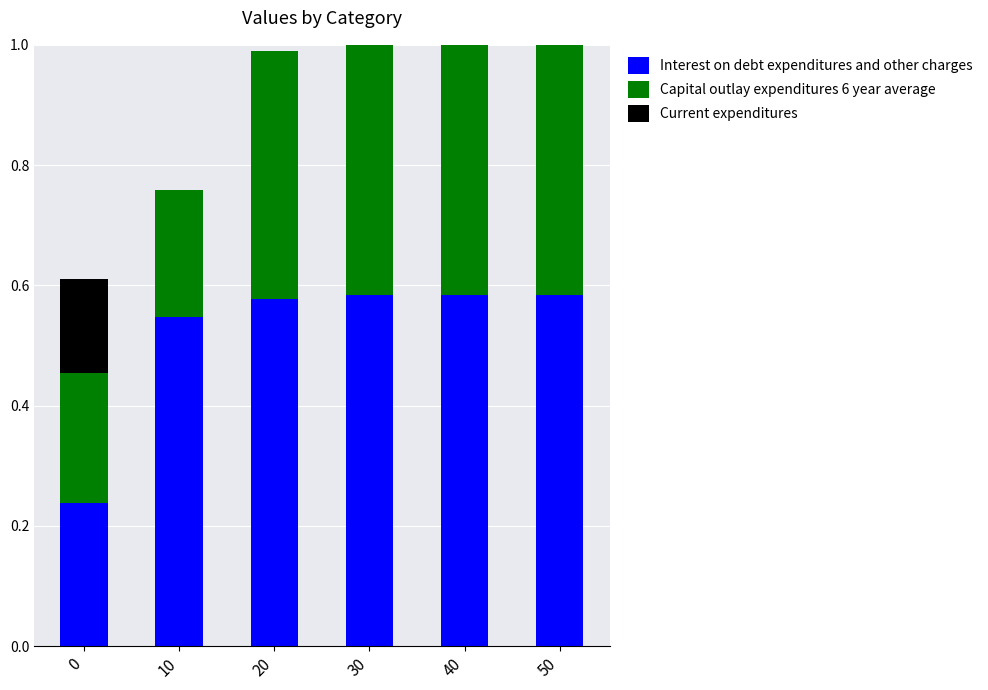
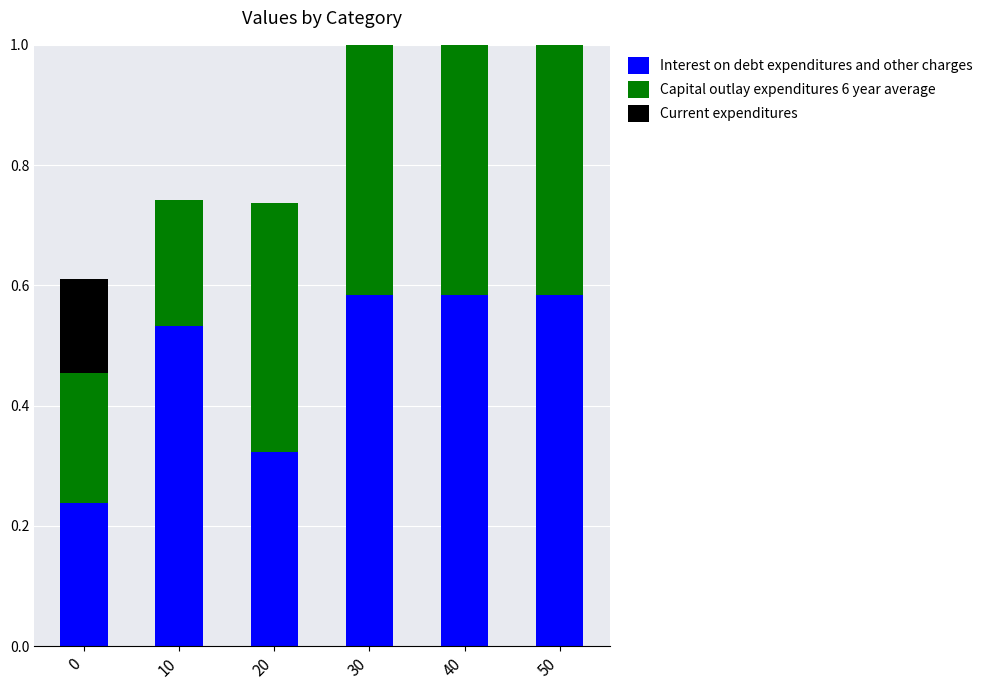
Interest on debt expenditures and other charges, 10: 0.55 -> 0.53
Interest on debt expenditures and other charges, 20: 0.58 -> 0.32
